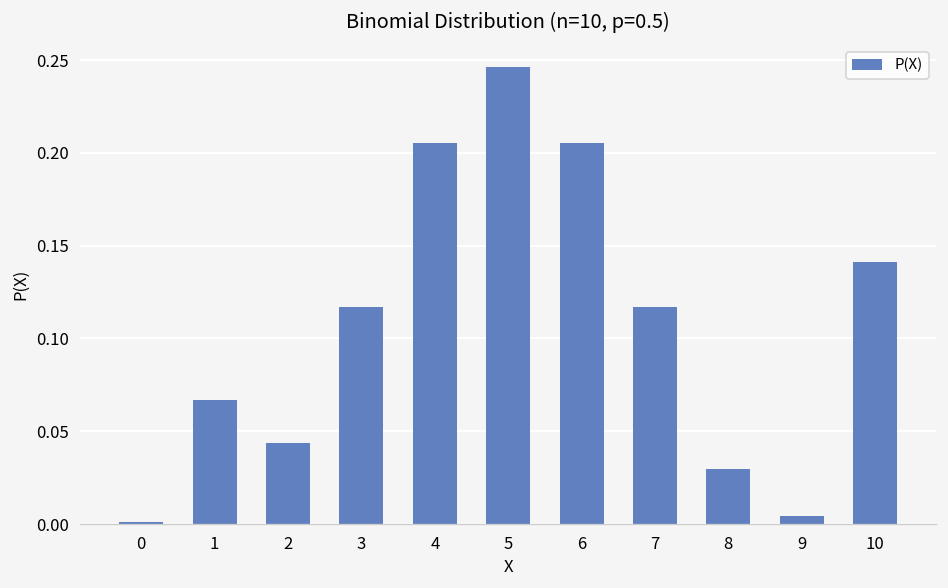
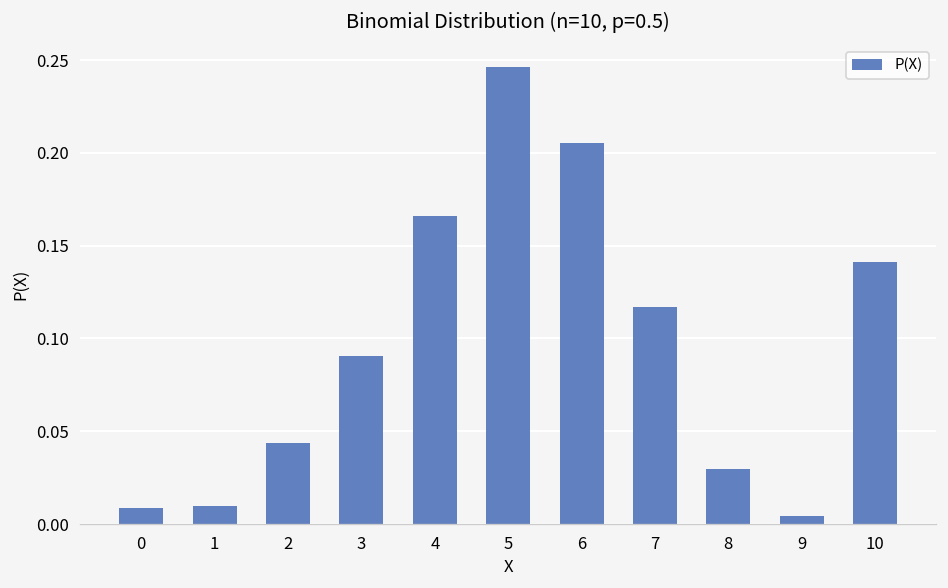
0: 0.001 -> 0.008
1: 0.067 -> 0.010
3: 0.117 -> 0.090
4: 0.205 -> 0.166
